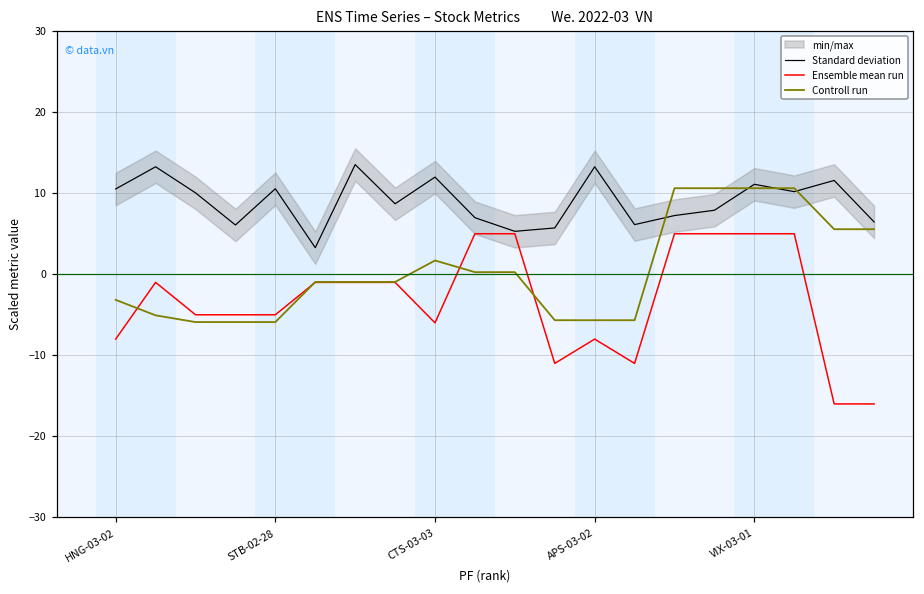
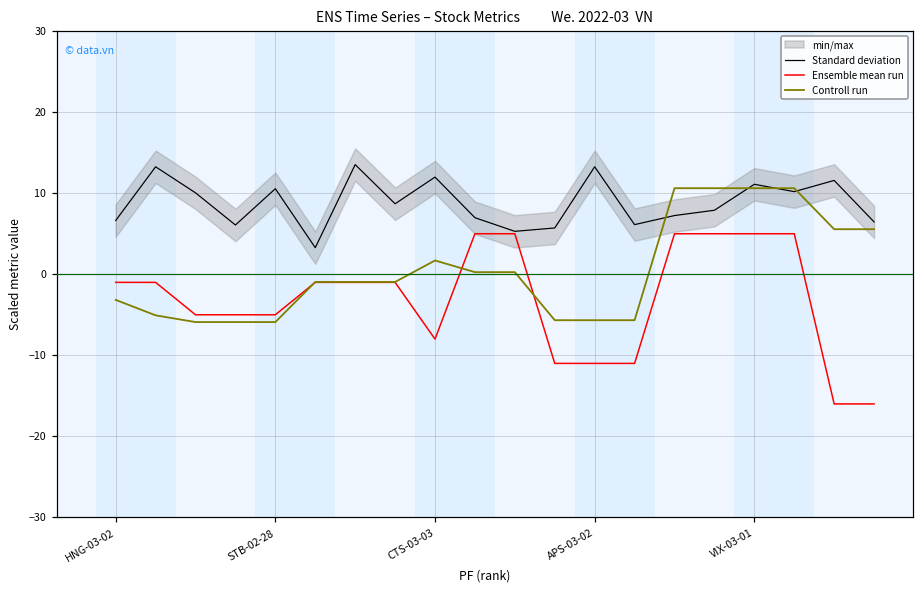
Standard deviation, HNG-03-02: 11 -> 7
Ensemble mean run, HNG-03-02: -8 -> -1
Ensemble mean run, CTS-03-03: -6 -> -8
Ensemble mean run, APS-03-02: -8 -> -11
